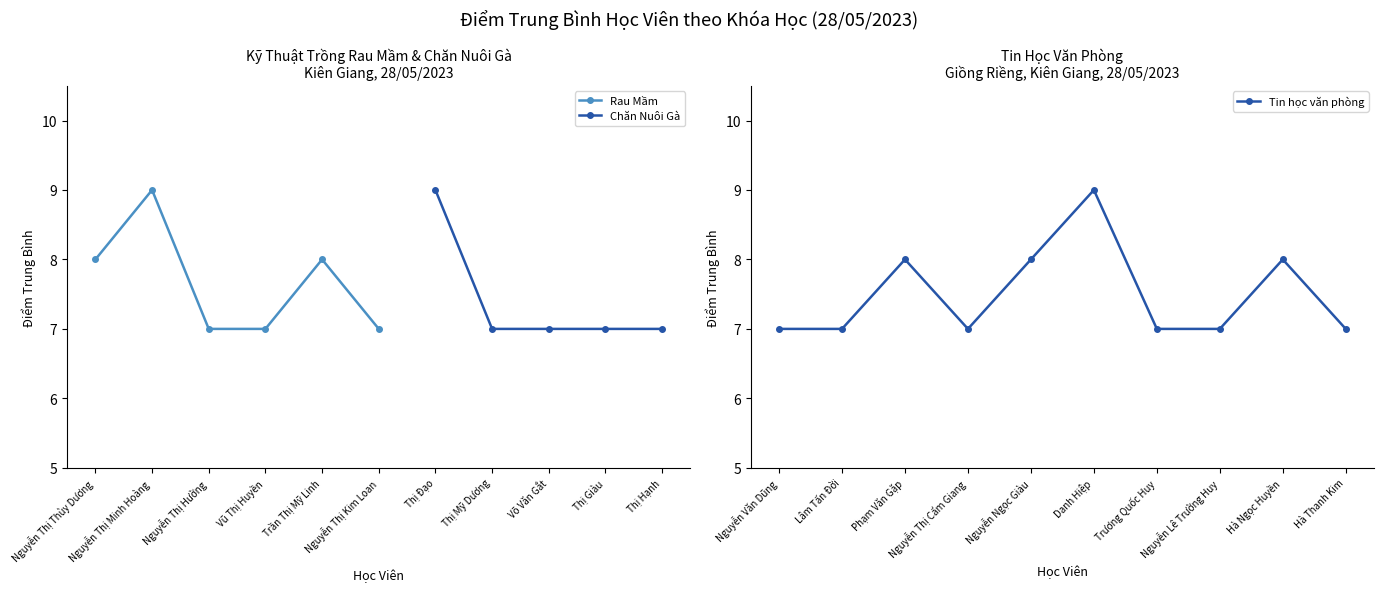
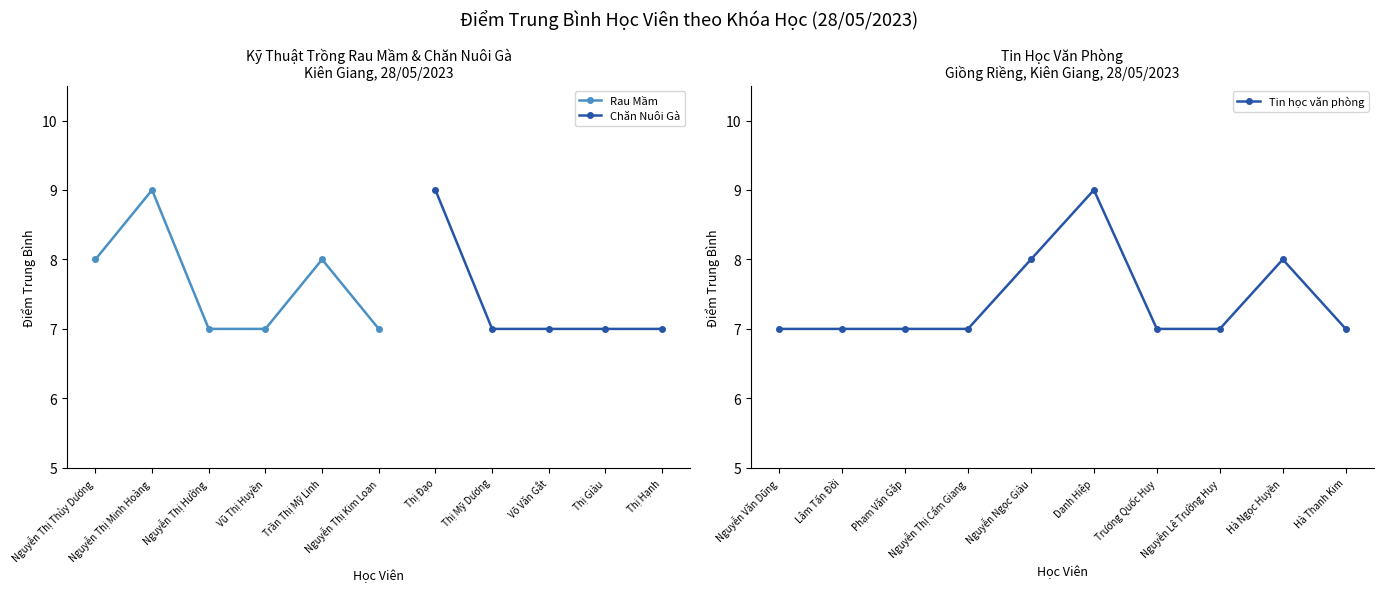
Tin Học Văn Phòng Giồng Riềng, Kiên Giang, 28/05/2023, Phạm Văn Gặp: 8 -> 7
